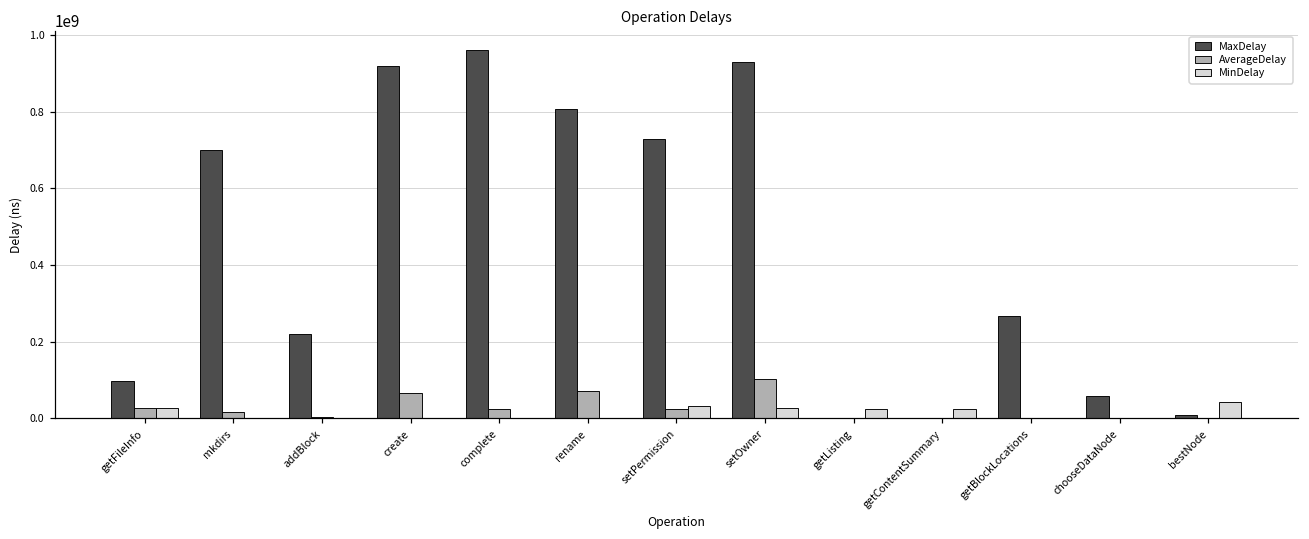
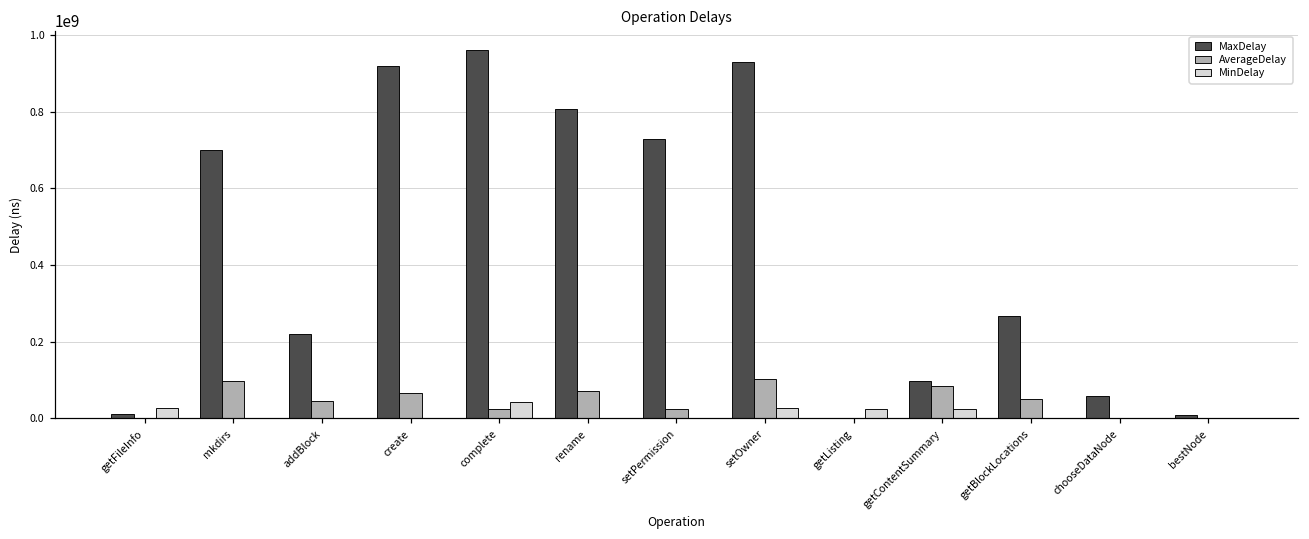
MaxDelay, getFileInfo: 100000000 -> 10000000
AverageDelay, getFileInfo: 30000000 -> 0
AverageDelay, mkdirs: 20000000 -> 100000000
AverageDelay, addBlock: 0 -> 50000000
MinDelay, complete: 0 -> 40000000
MinDelay, setPermission: 30000000 -> 0
MaxDelay, getContentSummary: 0 -> 100000000
AverageDelay, getContentSummary: 0 -> 80000000
AverageDelay, getBlockLocations: 0 -> 50000000
MinDelay, bestNode: 40000000 -> 0
